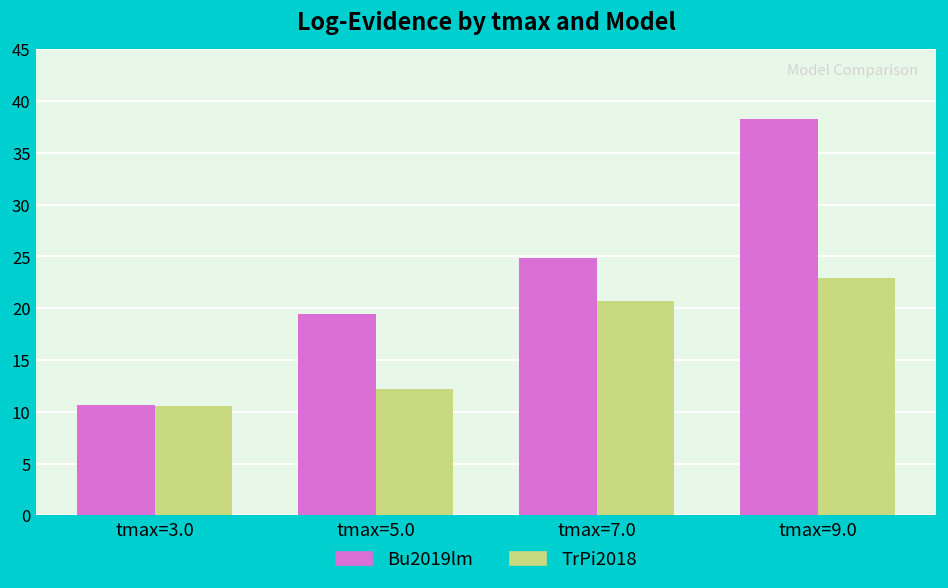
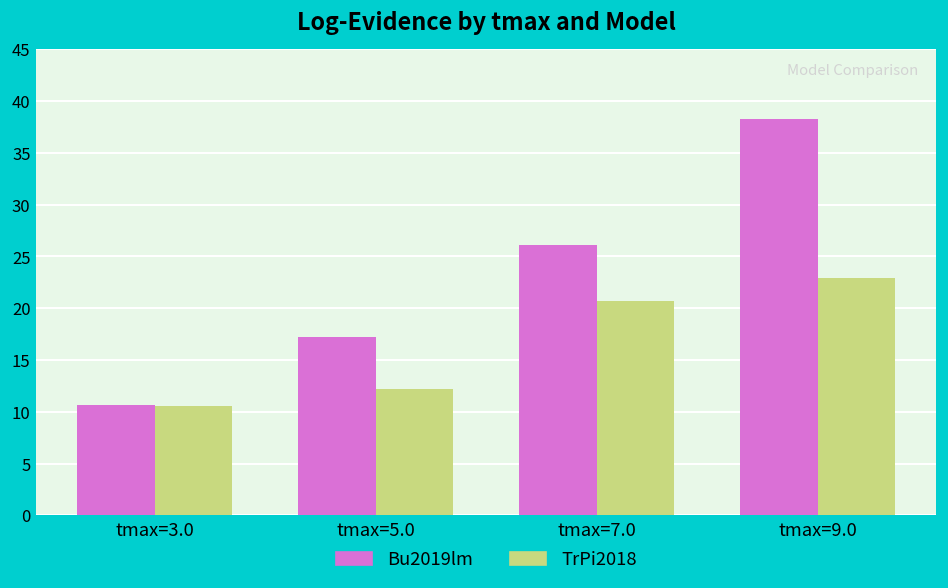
Bu2019lm, tmax=5.0: 19 -> 17
Bu2019lm, tmax=7.0: 25 -> 26
